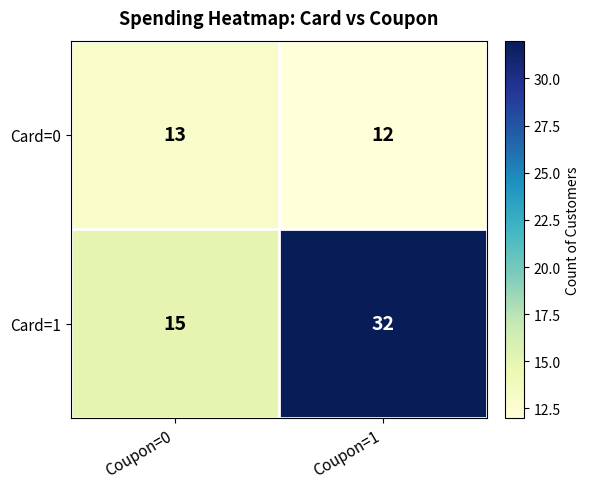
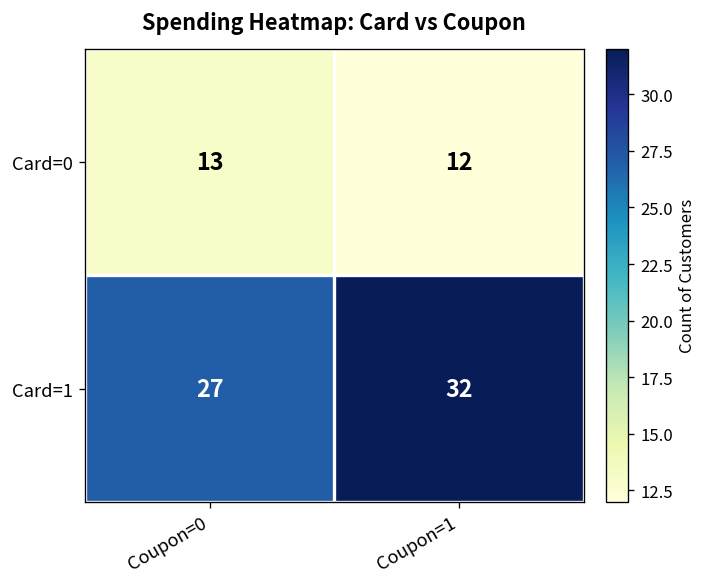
Card=1, Coupon=0: 15 -> 27
